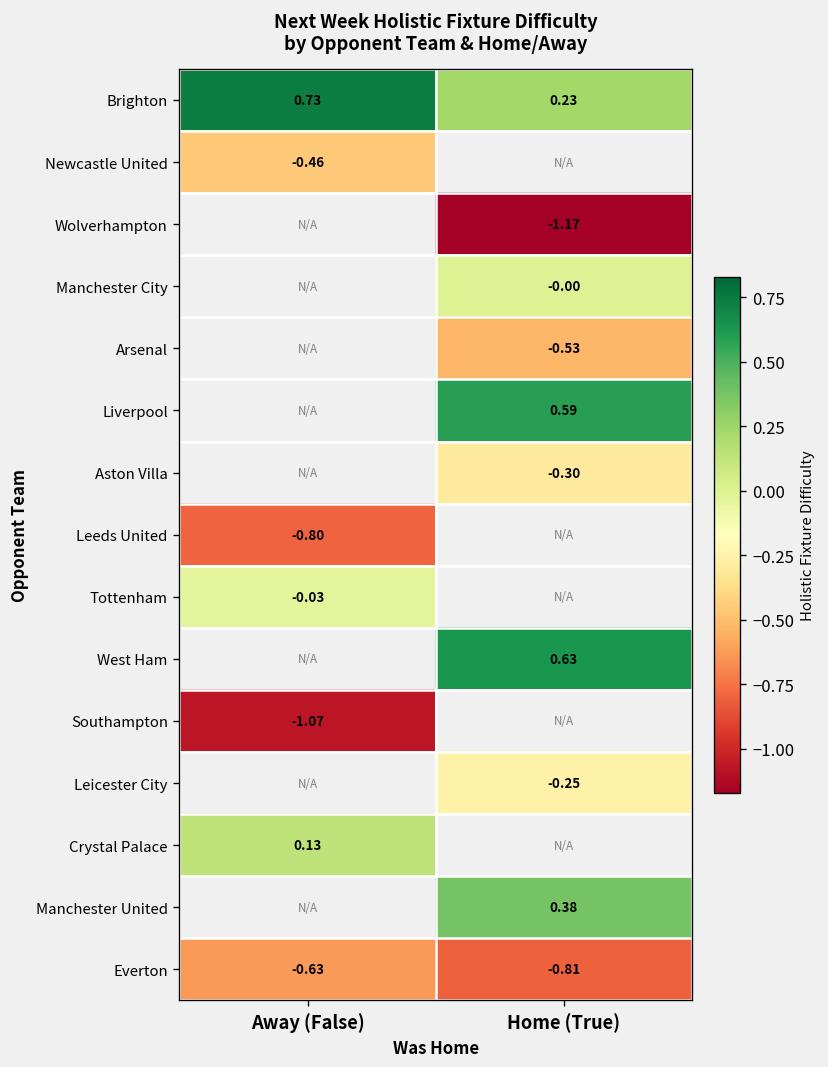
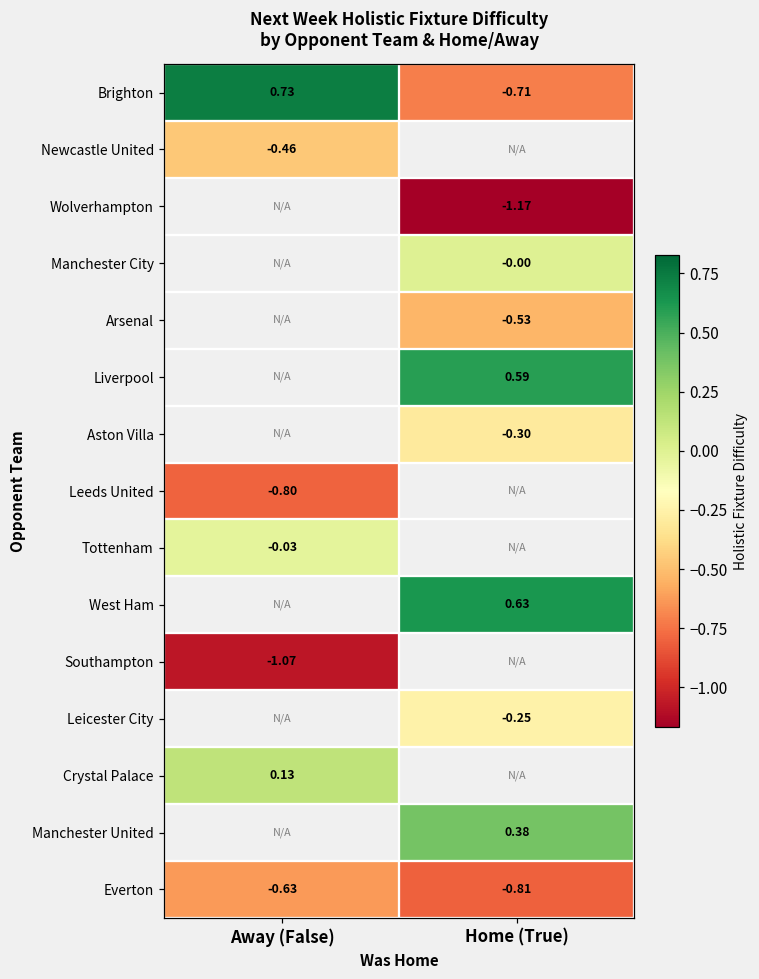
Brighton, Home (True): 0.23 -> -0.71
